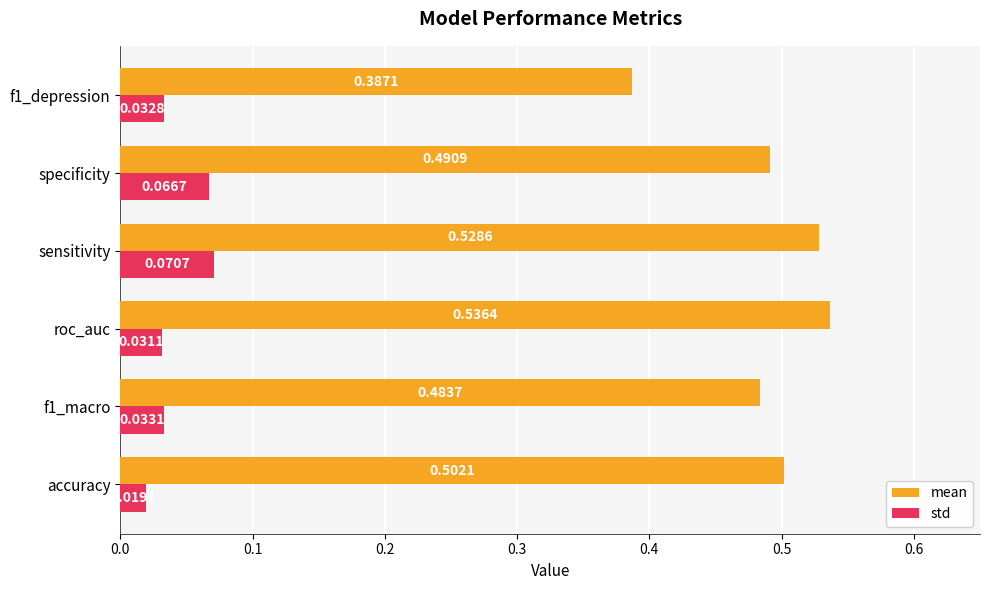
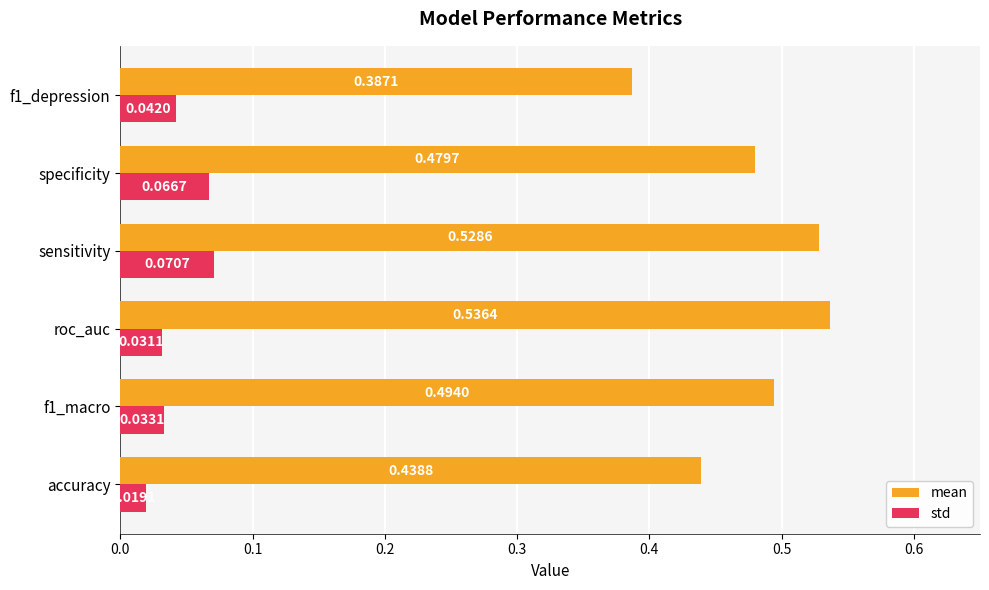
std, f1_depression: 0.0328 -> 0.0420
mean, specificity: 0.4909 -> 0.4797
mean, f1_macro: 0.4837 -> 0.4940
mean, accuracy: 0.5021 -> 0.4388
